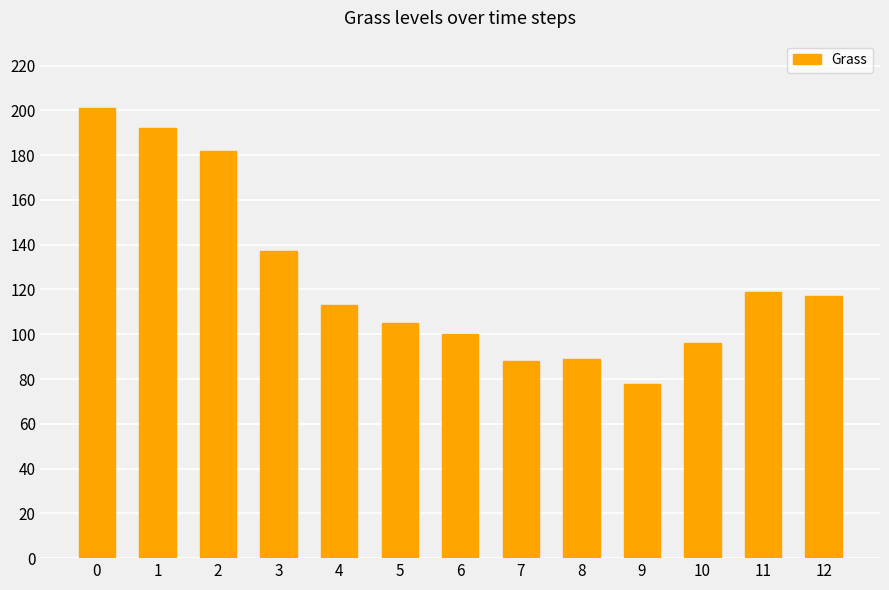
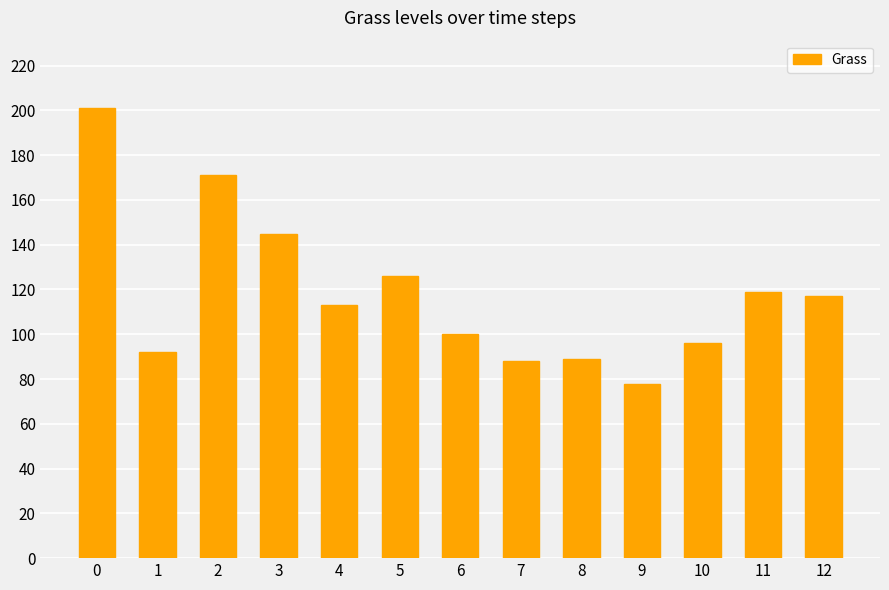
1: 192 -> 92
2: 182 -> 171
3: 137 -> 145
5: 105 -> 126
